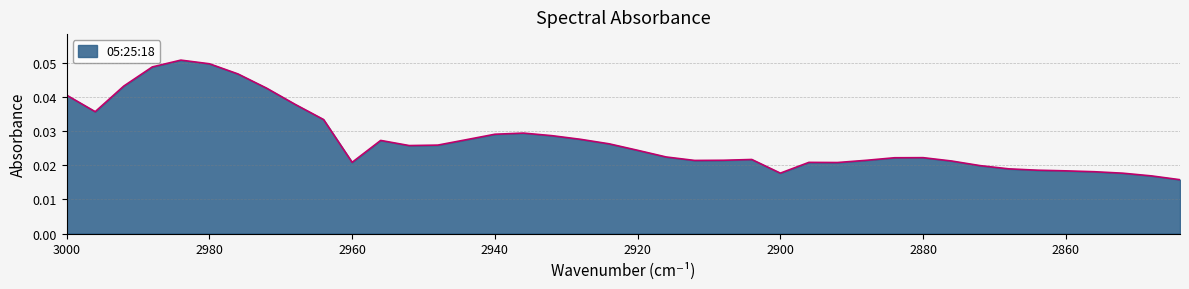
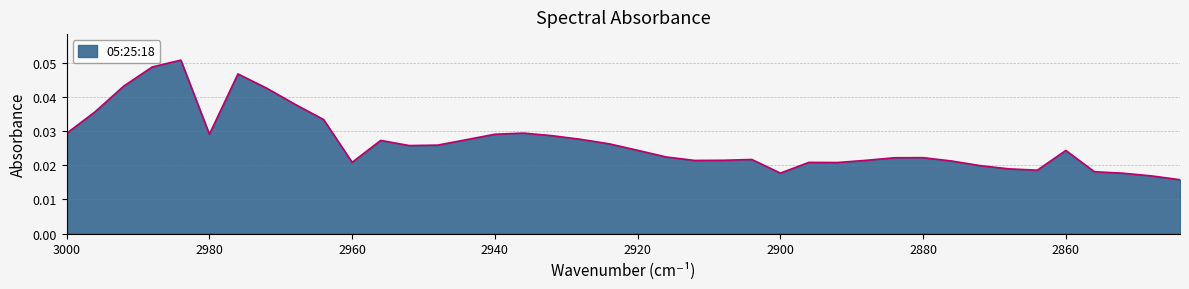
3000: 0.041 -> 0.029
2980: 0.050 -> 0.029
2860: 0.018 -> 0.024
